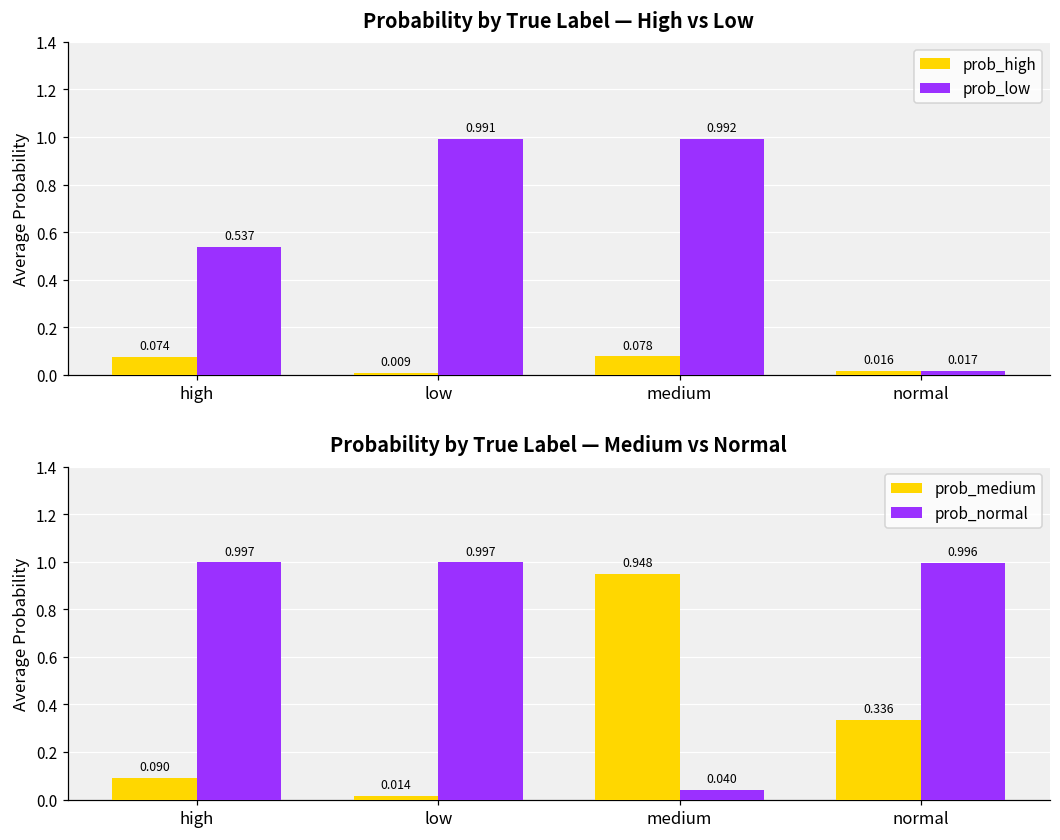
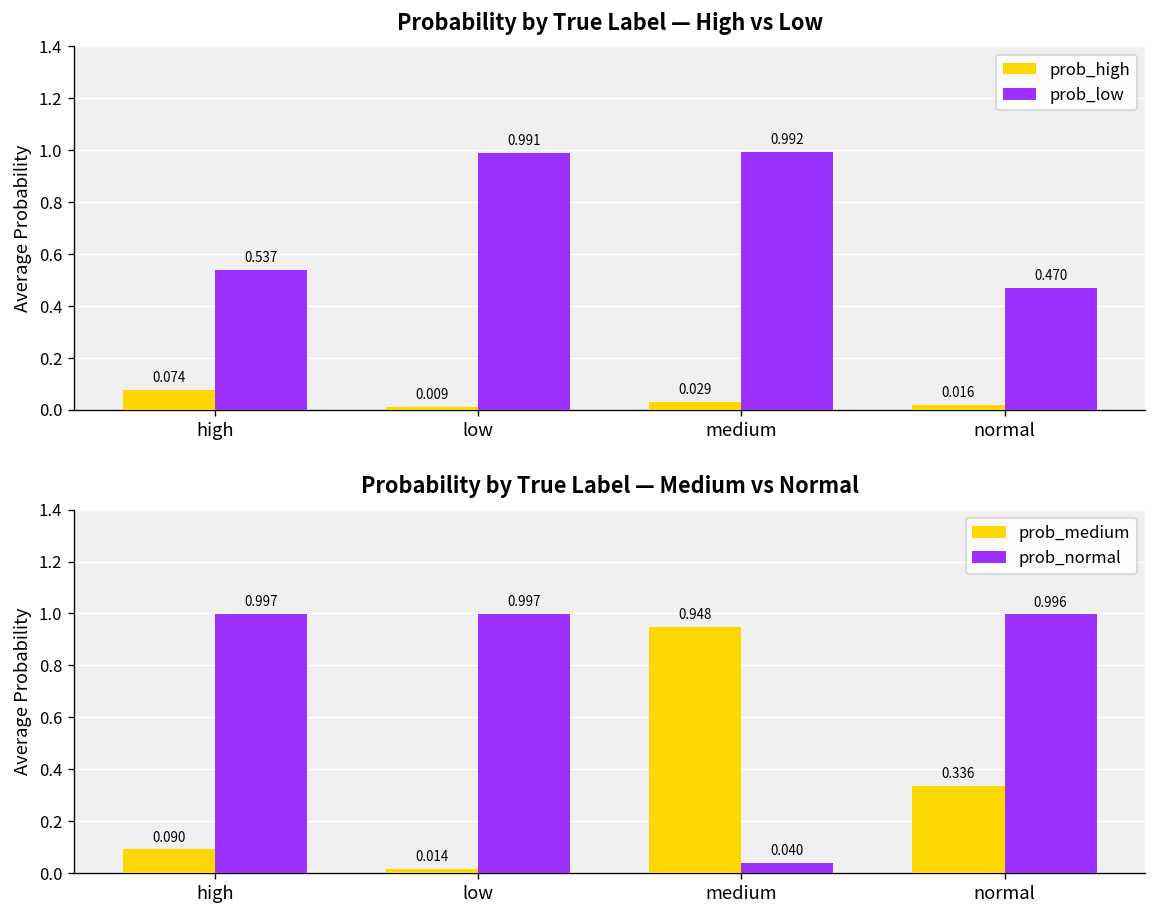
Probability by True Label — High vs Low, prob_high, medium: 0.078 -> 0.029
Probability by True Label — High vs Low, prob_low, normal: 0.017 -> 0.470
